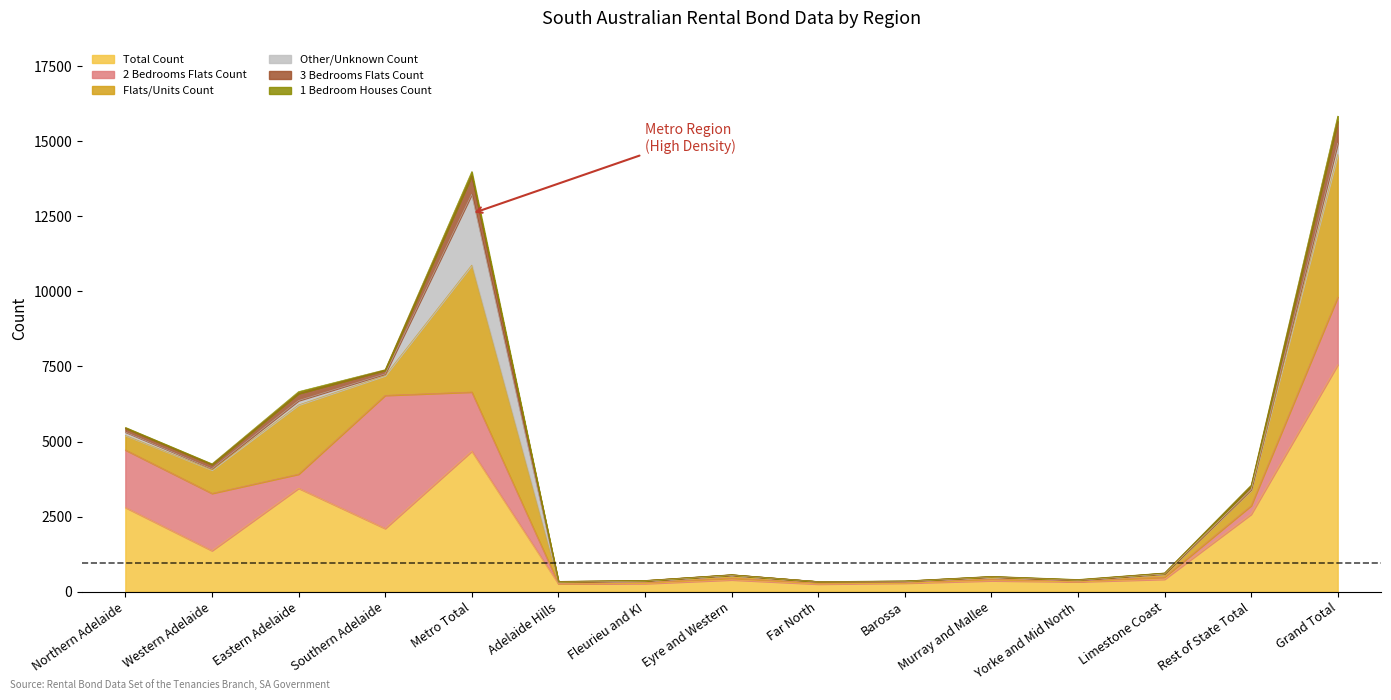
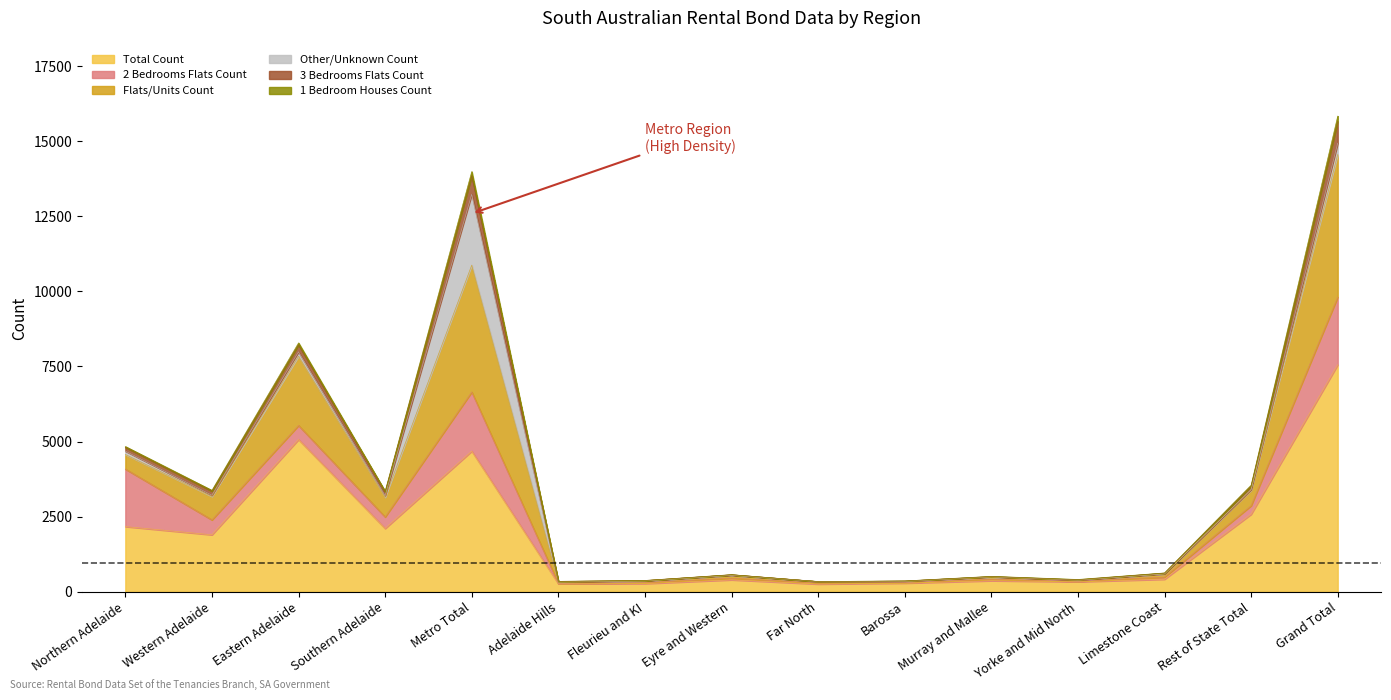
Total Count, Northern Adelaide: 2800 -> 2200
Total Count, Western Adelaide: 1400 -> 1900
2 Bedrooms Flats Count, Western Adelaide: 1900 -> 500
Total Count, Eastern Adelaide: 3400 -> 5100
2 Bedrooms Flats Count, Southern Adelaide: 4400 -> 400
